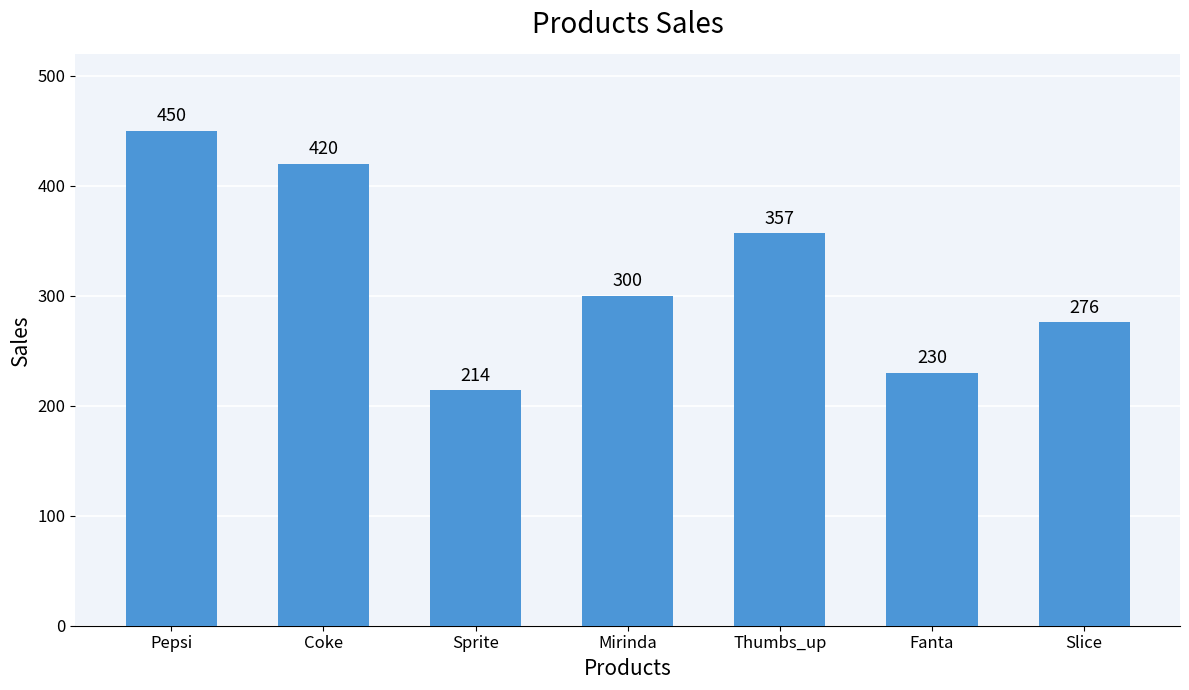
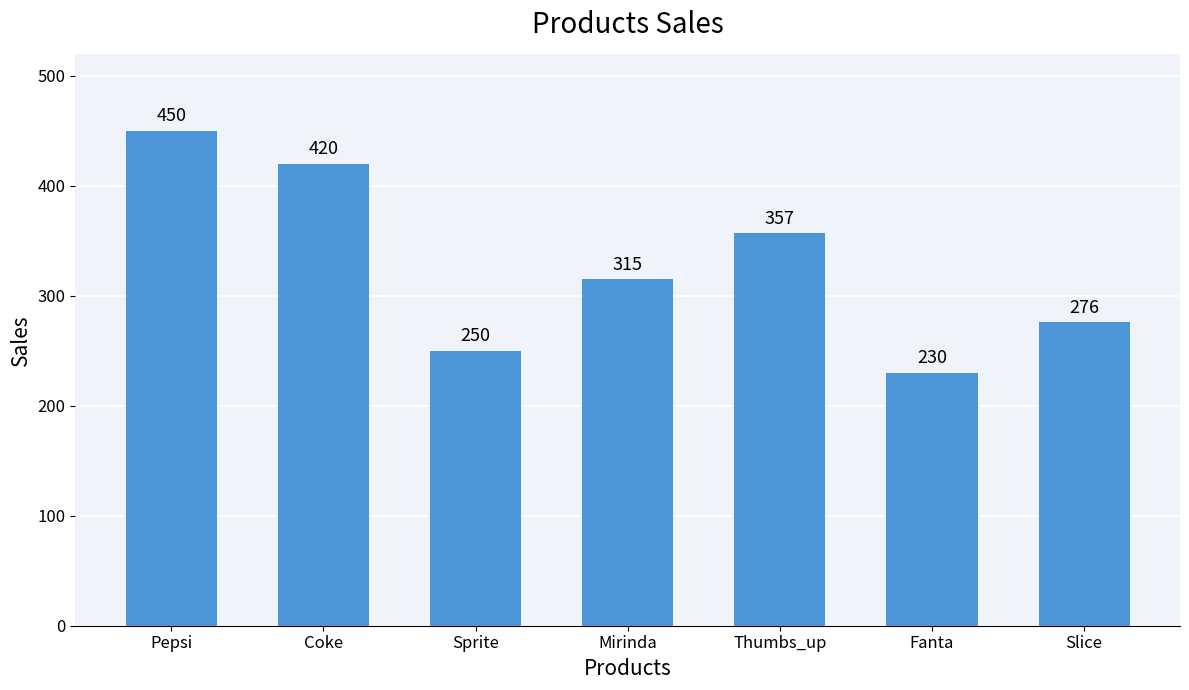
Sprite: 214 -> 250
Mirinda: 300 -> 315
